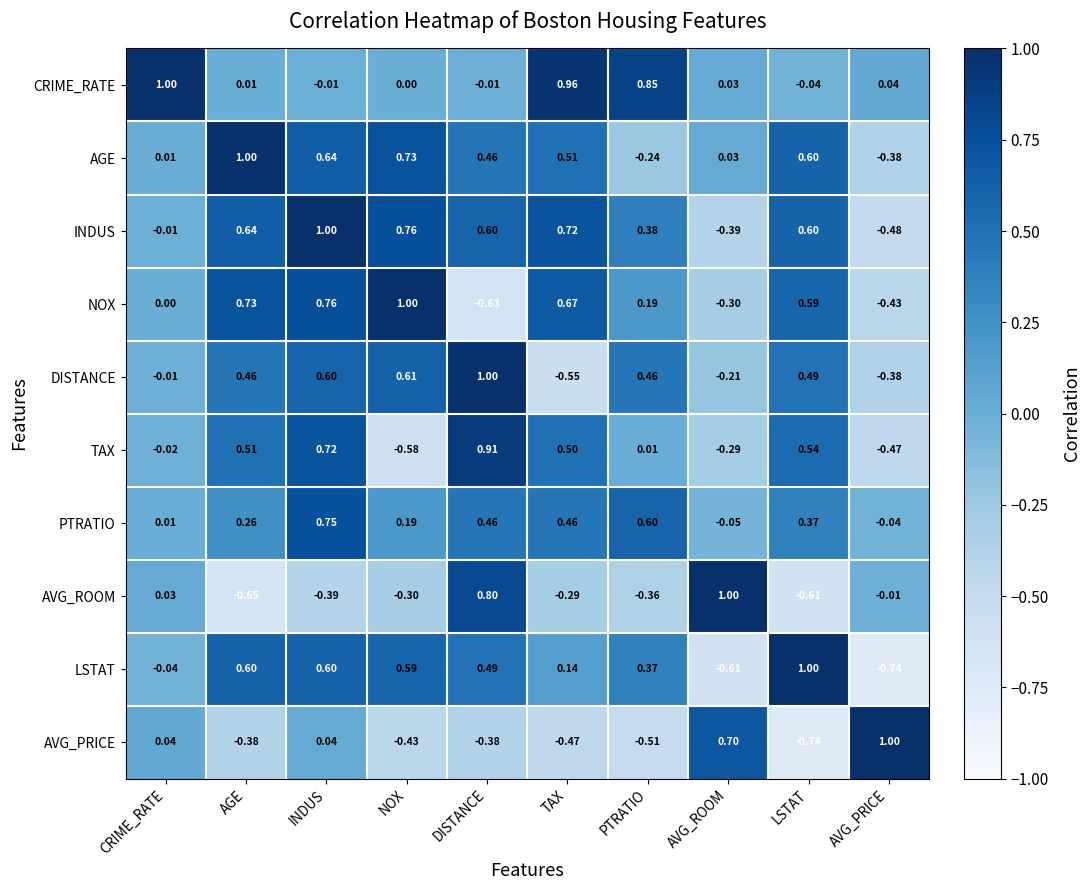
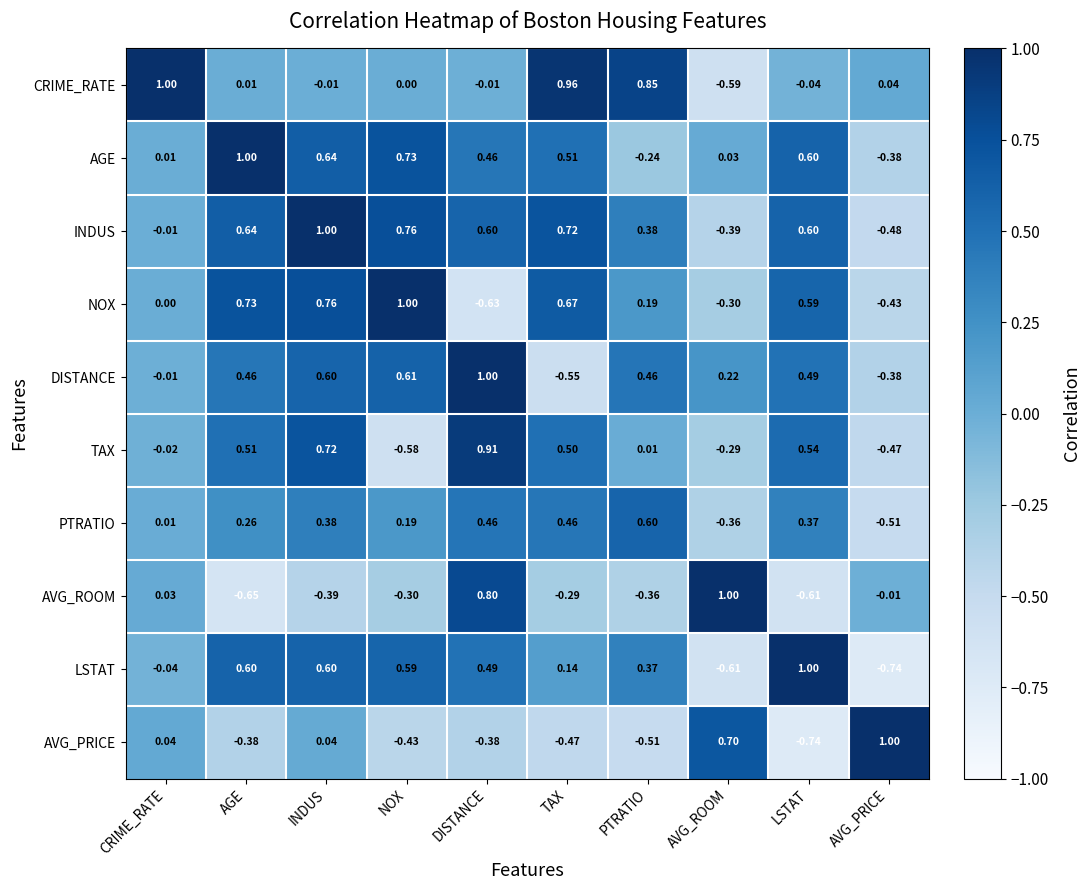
CRIME_RATE, AVG_ROOM: 0.03 -> -0.59
DISTANCE, AVG_ROOM: -0.21 -> 0.22
PTRATIO, INDUS: 0.75 -> 0.38
PTRATIO, AVG_ROOM: -0.05 -> -0.36
PTRATIO, AVG_PRICE: -0.04 -> -0.51
